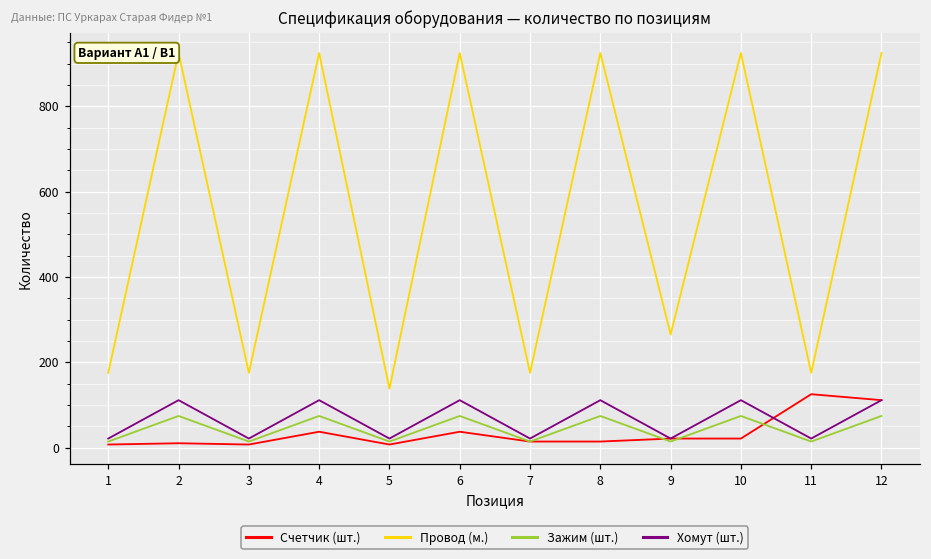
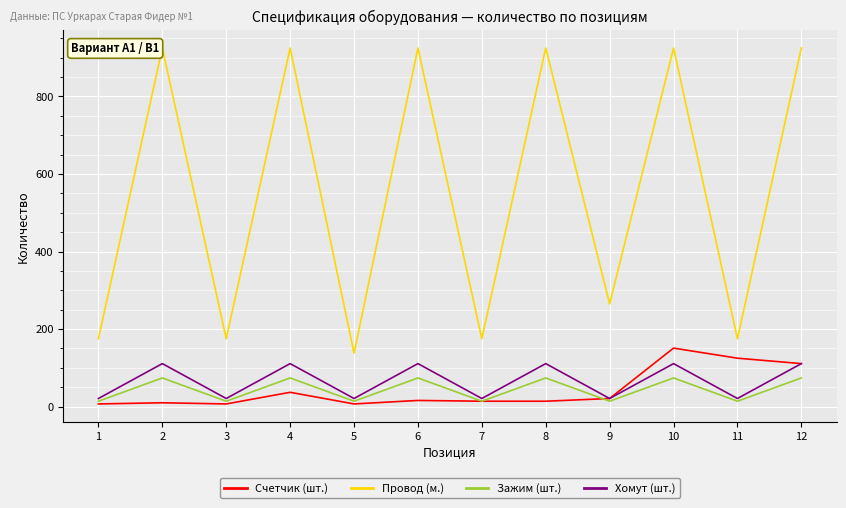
Счетчик (шт.), 6: 40 -> 20
Счетчик (шт.), 10: 20 -> 150
